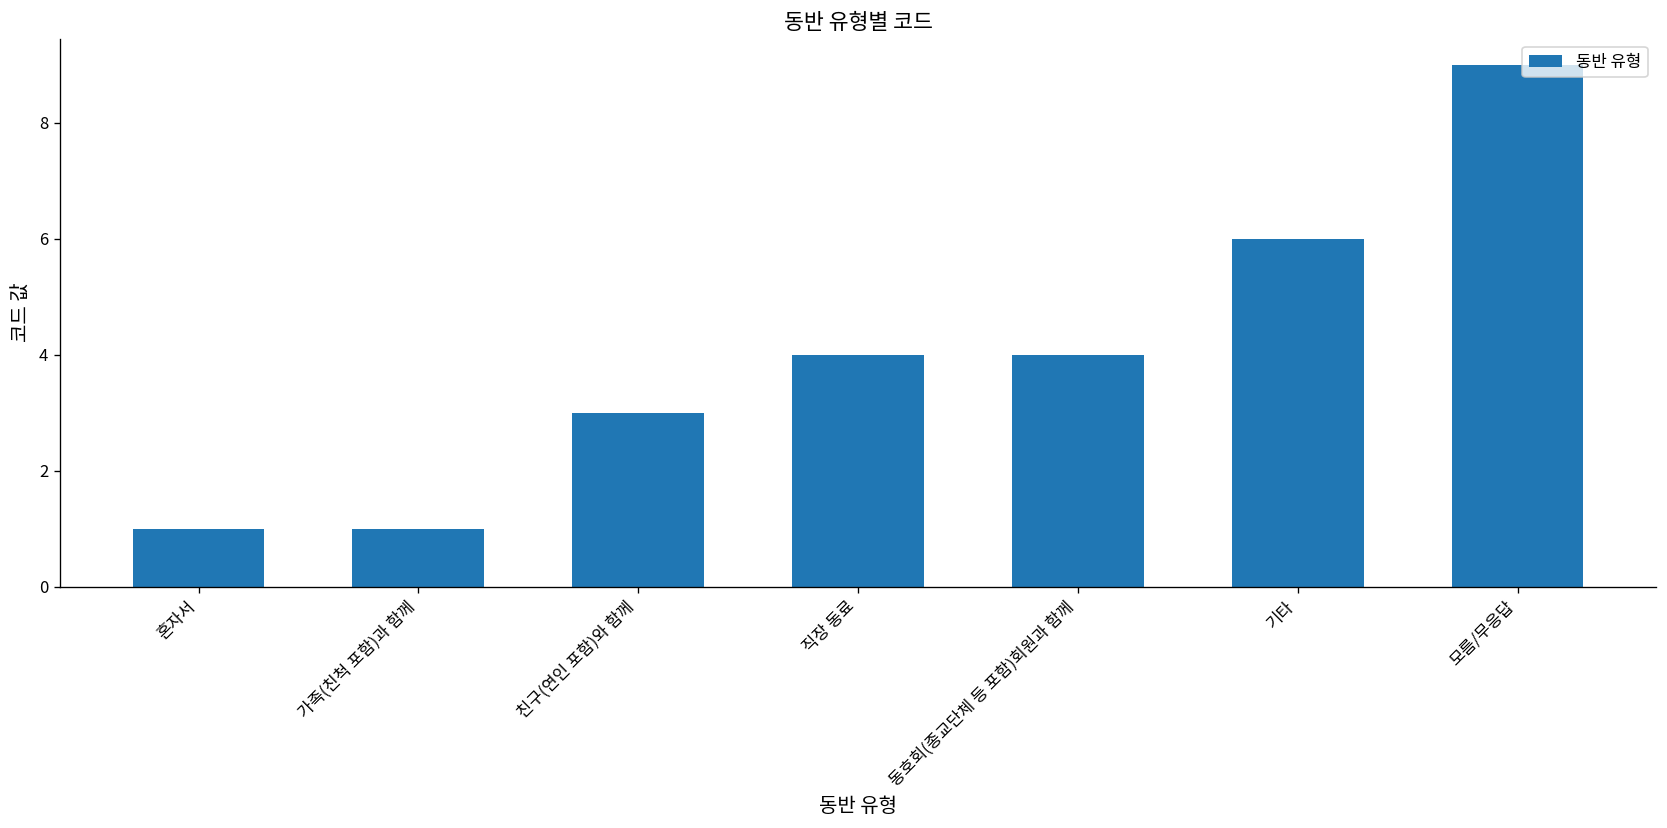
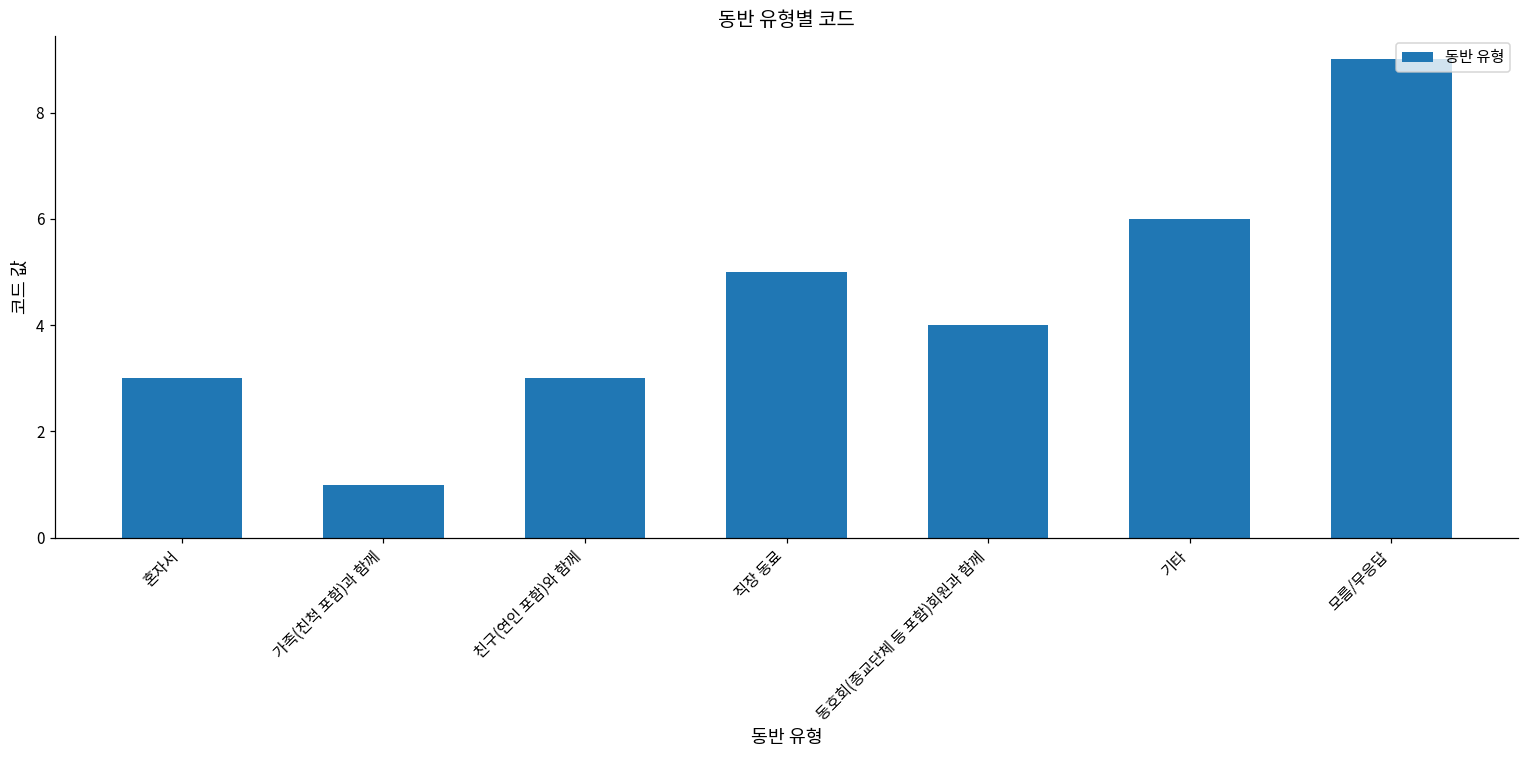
혼자서: 1 -> 3
직장 동료: 4 -> 5
